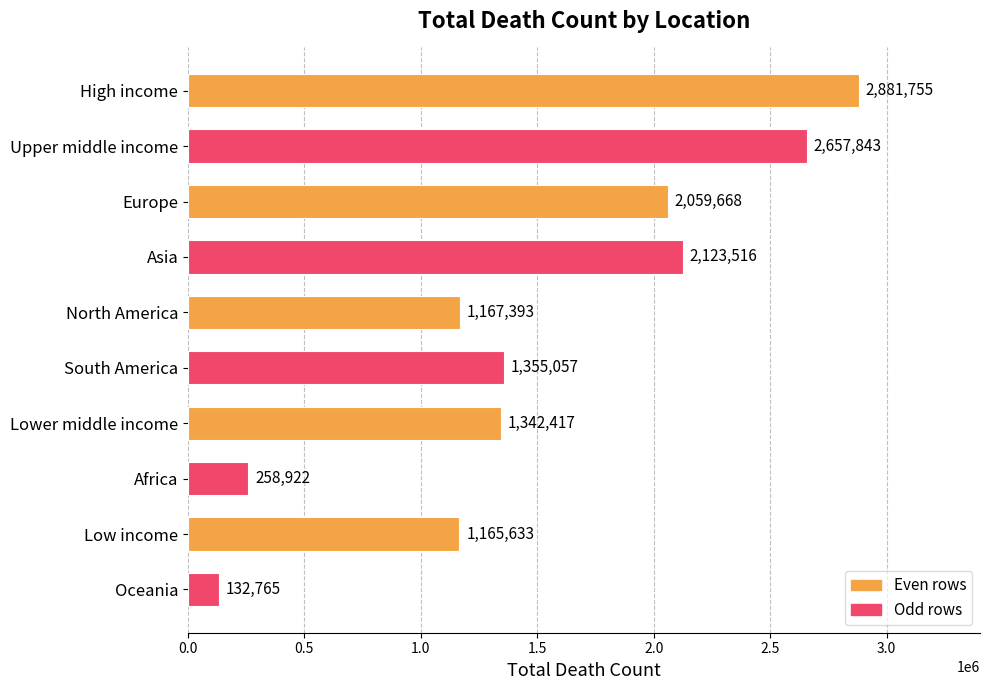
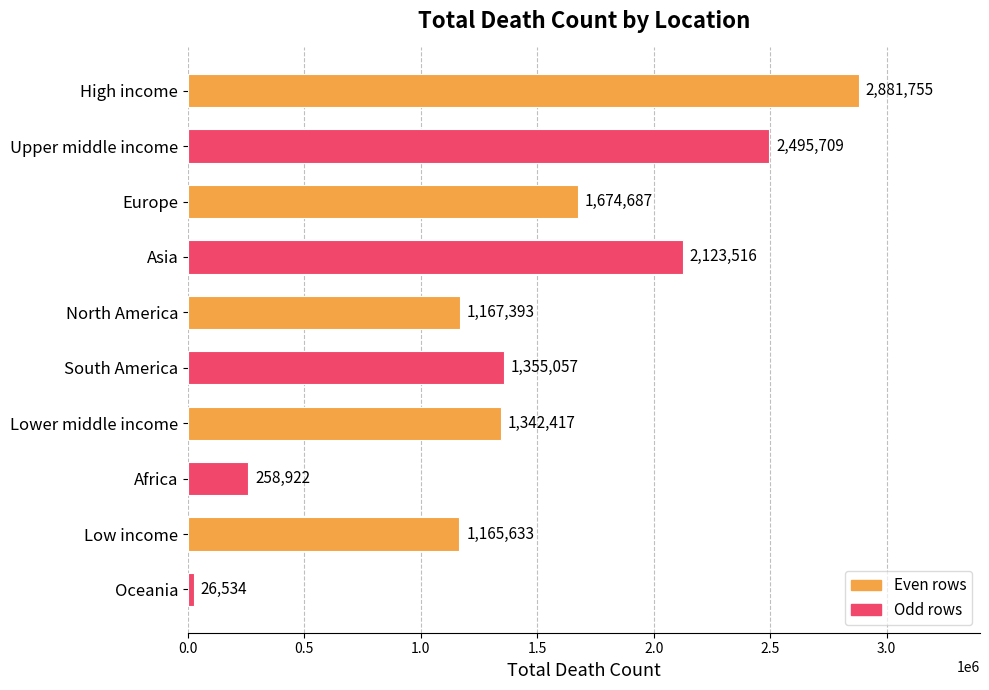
Upper middle income: 2,657,843 -> 2,495,709
Europe: 2,059,668 -> 1,674,687
Oceania: 132,765 -> 26,534
